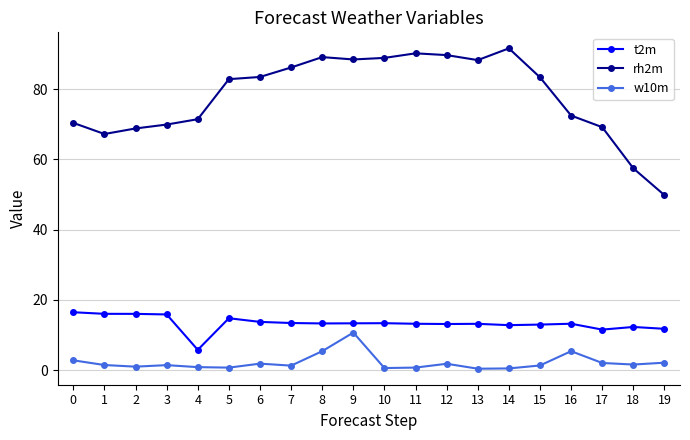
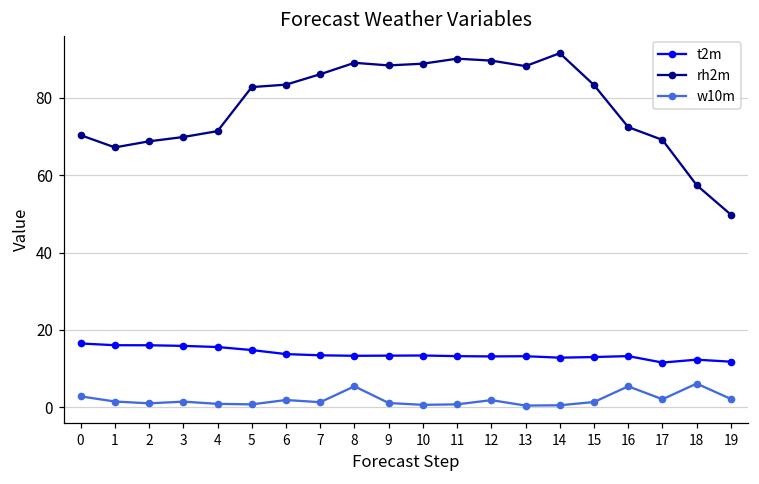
t2m, 4: 6 -> 16
w10m, 9: 11 -> 1
w10m, 18: 2 -> 6
